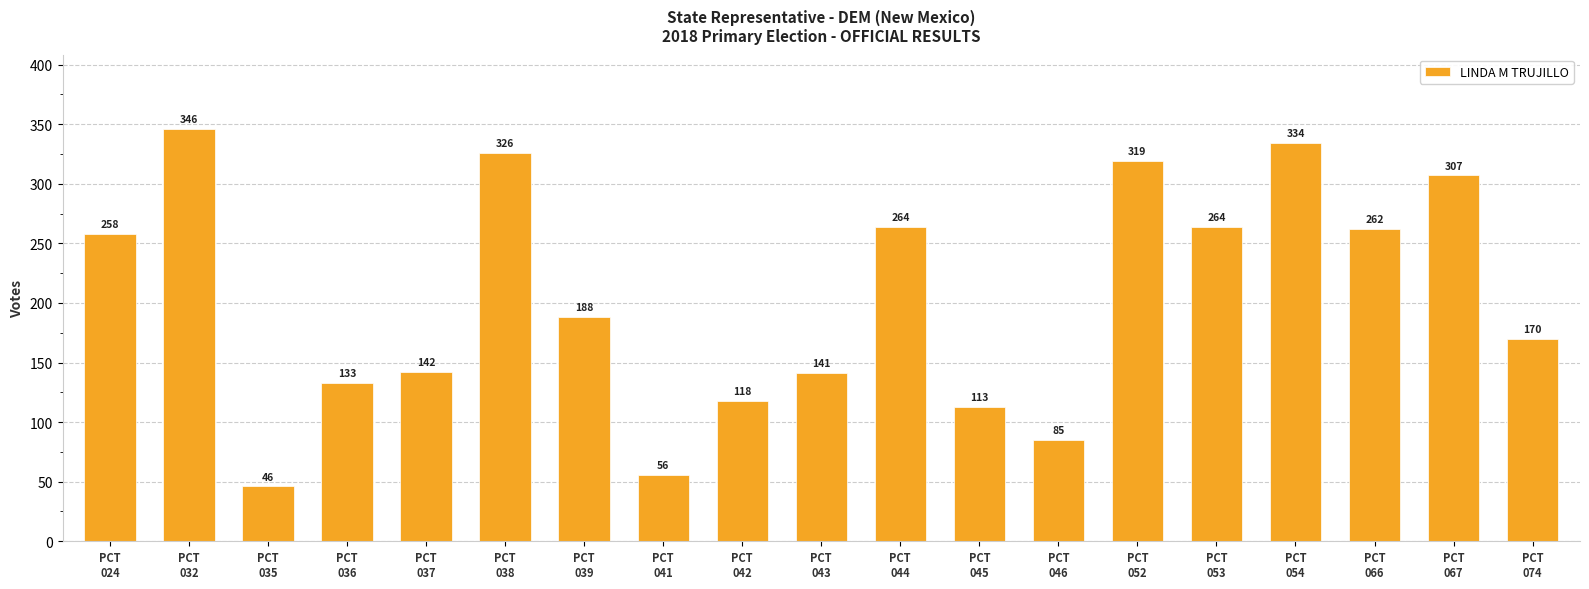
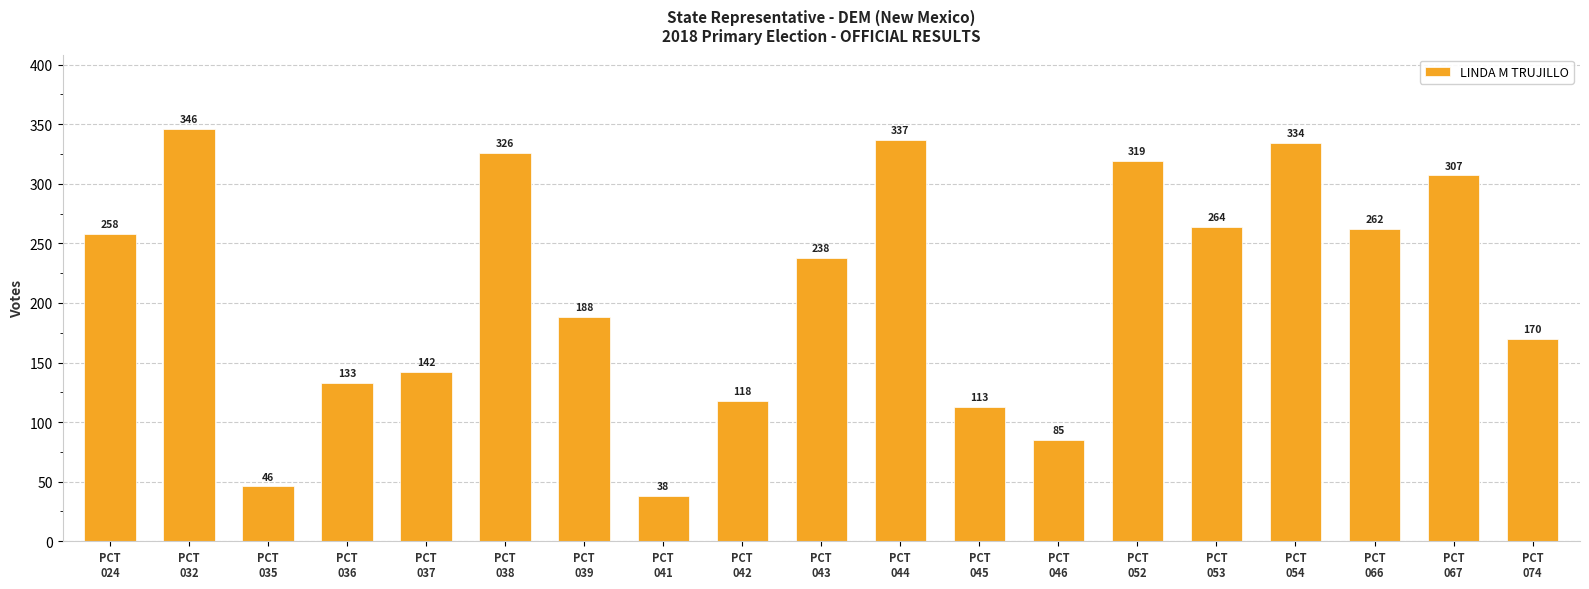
PCT 041: 56 -> 38
PCT 043: 141 -> 238
PCT 044: 264 -> 337
